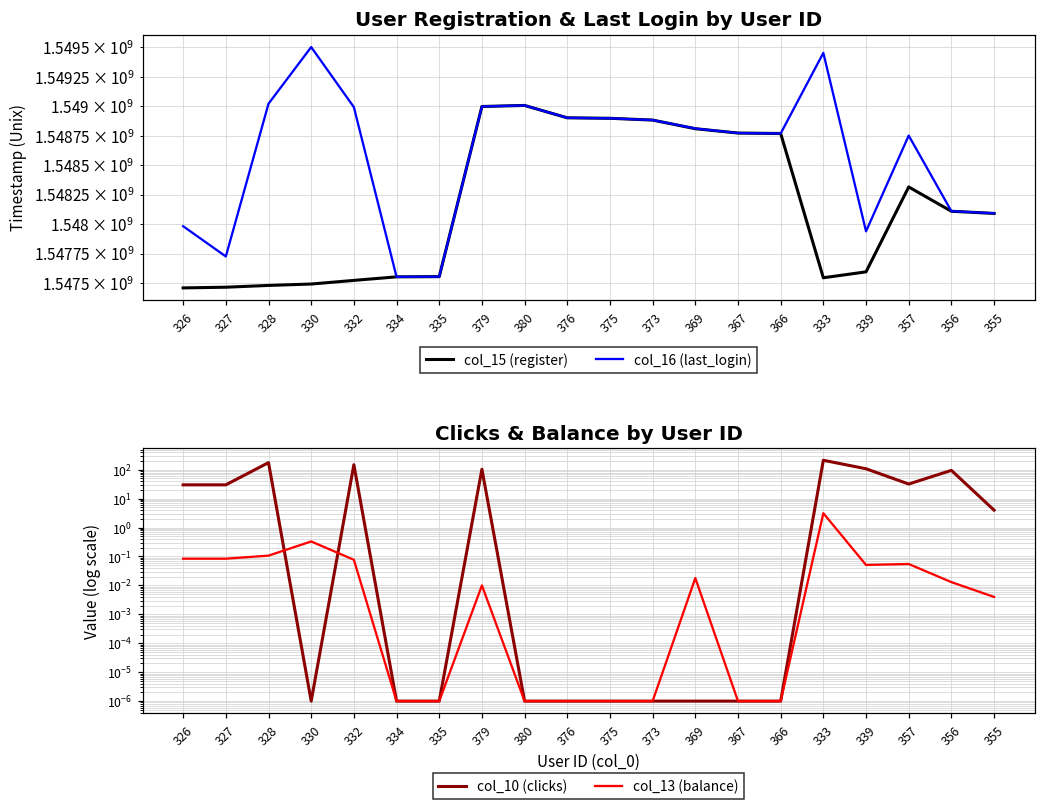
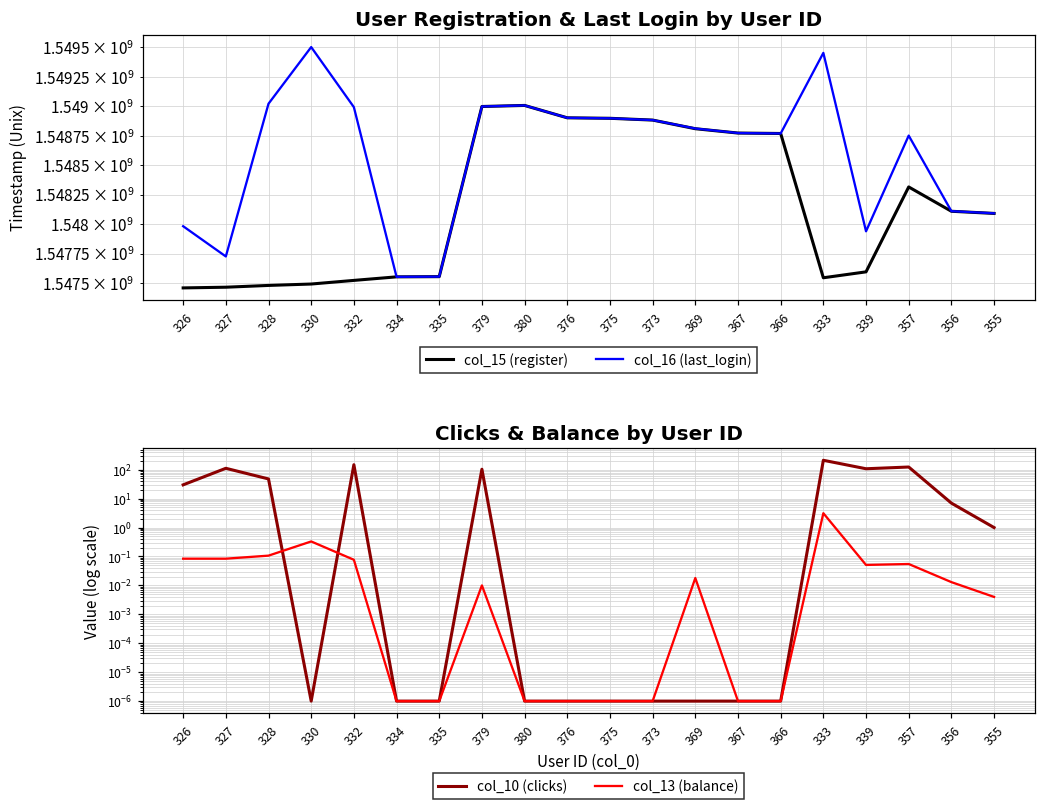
Clicks & Balance by User ID, col_10 (clicks), 327: 30 -> 110
Clicks & Balance by User ID, col_10 (clicks), 328: 200 -> 50
Clicks & Balance by User ID, col_10 (clicks), 357: 30 -> 100
Clicks & Balance by User ID, col_10 (clicks), 356: 100 -> 7
Clicks & Balance by User ID, col_10 (clicks), 355: 4 -> 1.0
